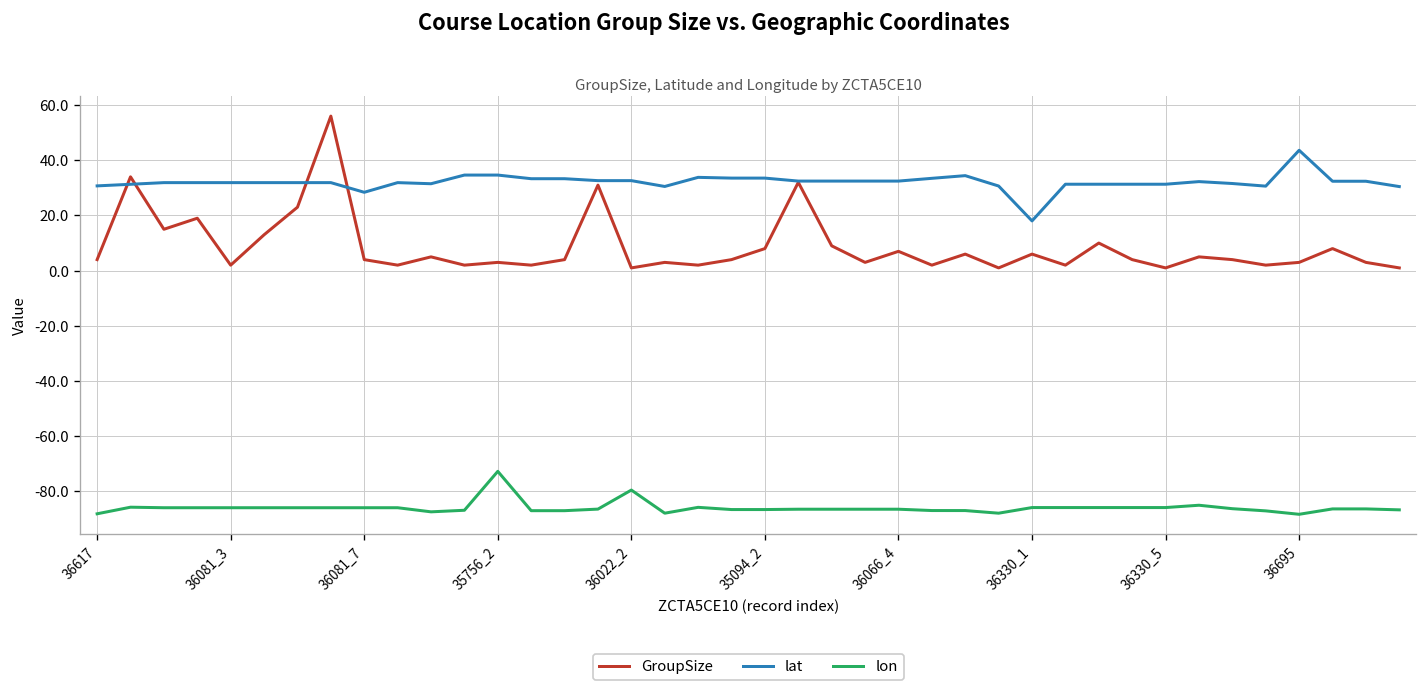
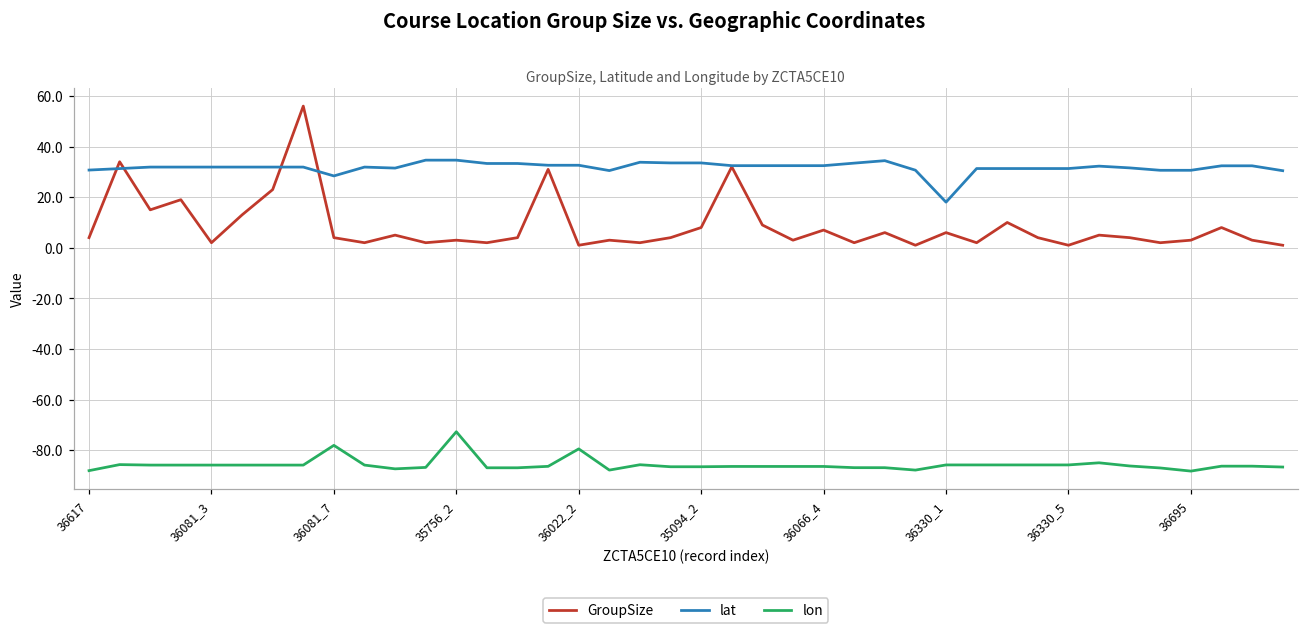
lon, 36081_7: -86 -> -78
lat, 36695: 44 -> 31
